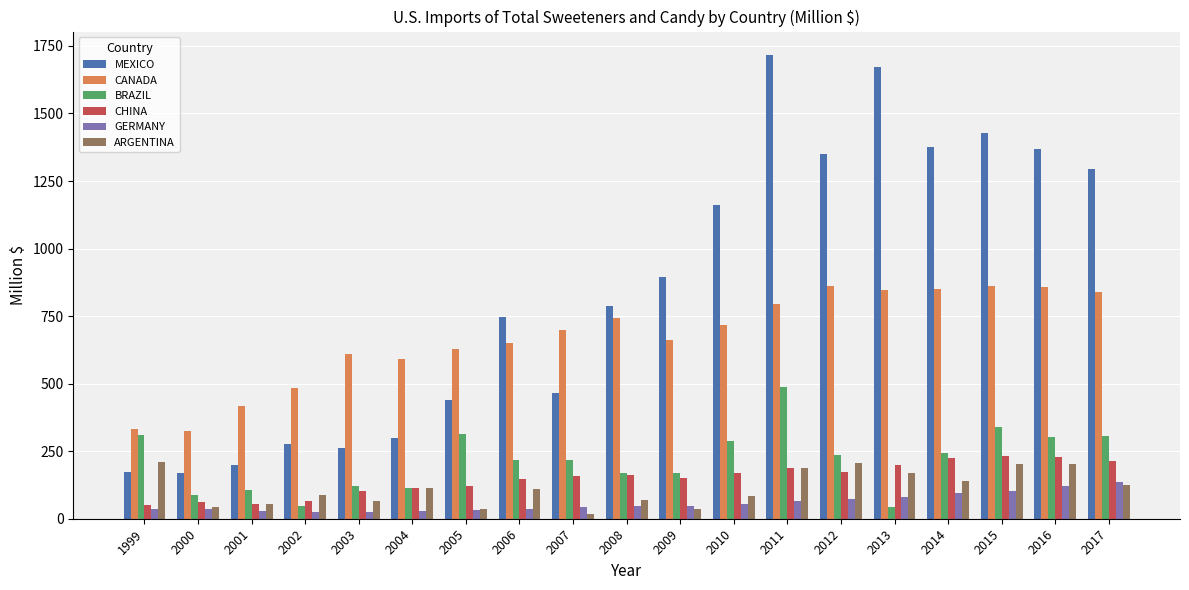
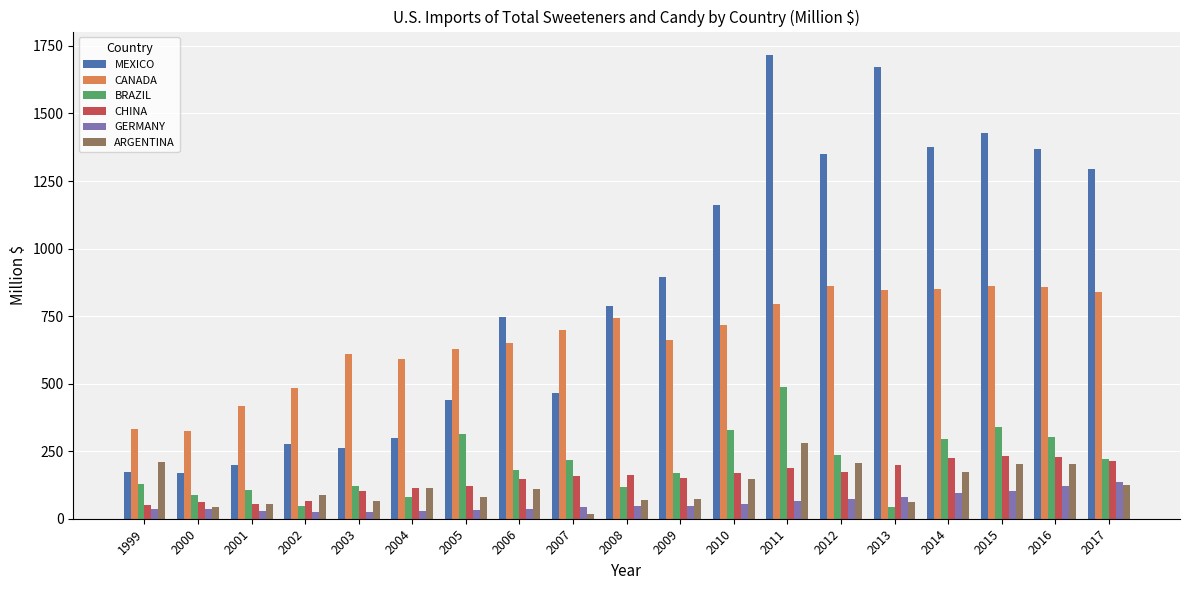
BRAZIL, 1999: 310 -> 130
BRAZIL, 2004: 110 -> 80
ARGENTINA, 2005: 40 -> 80
BRAZIL, 2006: 220 -> 180
BRAZIL, 2008: 170 -> 120
ARGENTINA, 2009: 40 -> 70
BRAZIL, 2010: 290 -> 330
ARGENTINA, 2010: 80 -> 150
ARGENTINA, 2011: 190 -> 280
ARGENTINA, 2013: 170 -> 60
BRAZIL, 2014: 240 -> 300
ARGENTINA, 2014: 140 -> 170
BRAZIL, 2017: 300 -> 220
